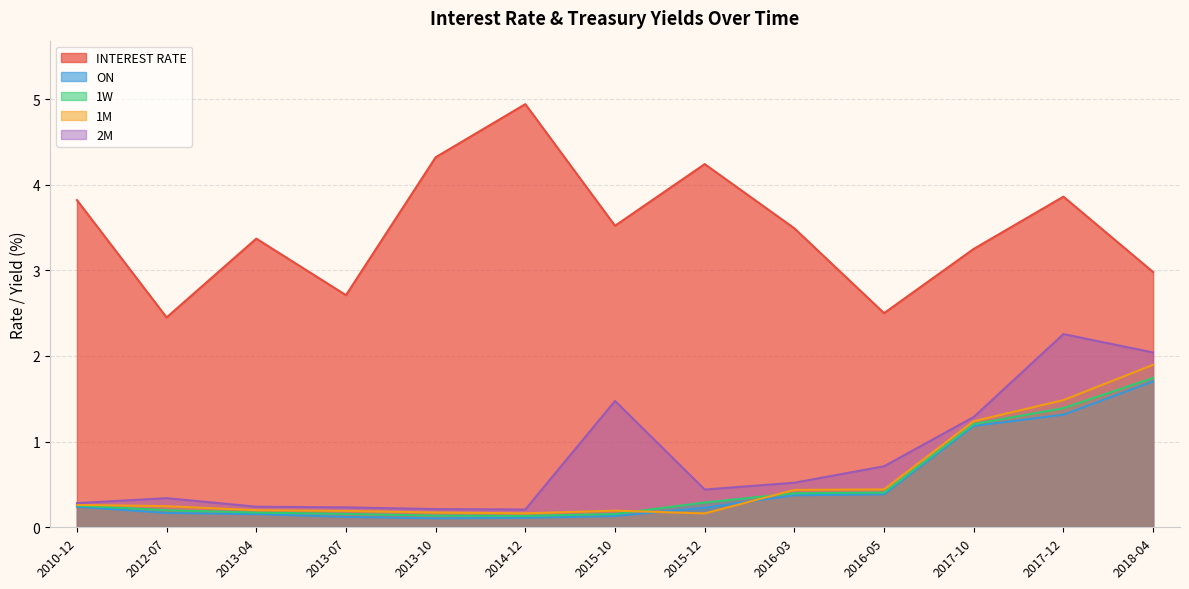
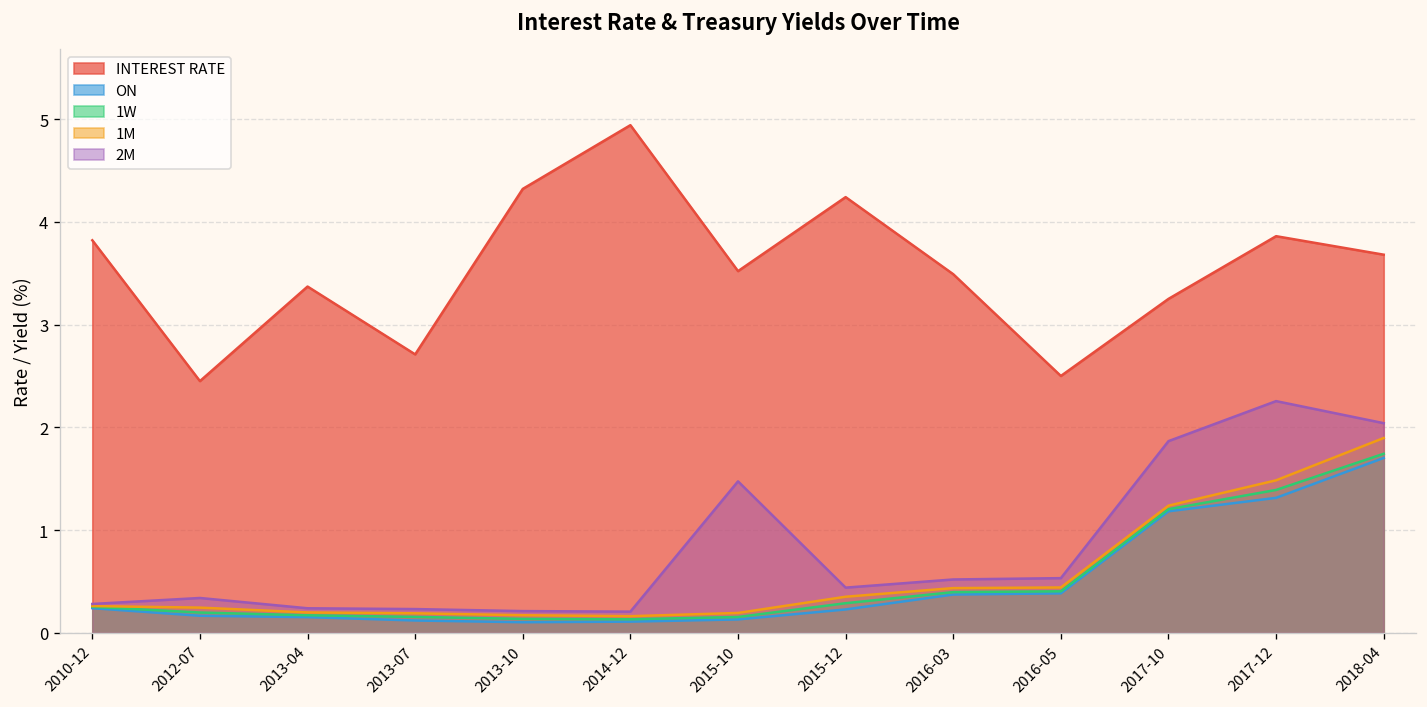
1M, 2015-12: 0.2 -> 0.4
2M, 2016-05: 0.7 -> 0.5
2M, 2017-10: 1.3 -> 1.9
INTEREST RATE, 2018-04: 3.0 -> 3.7
